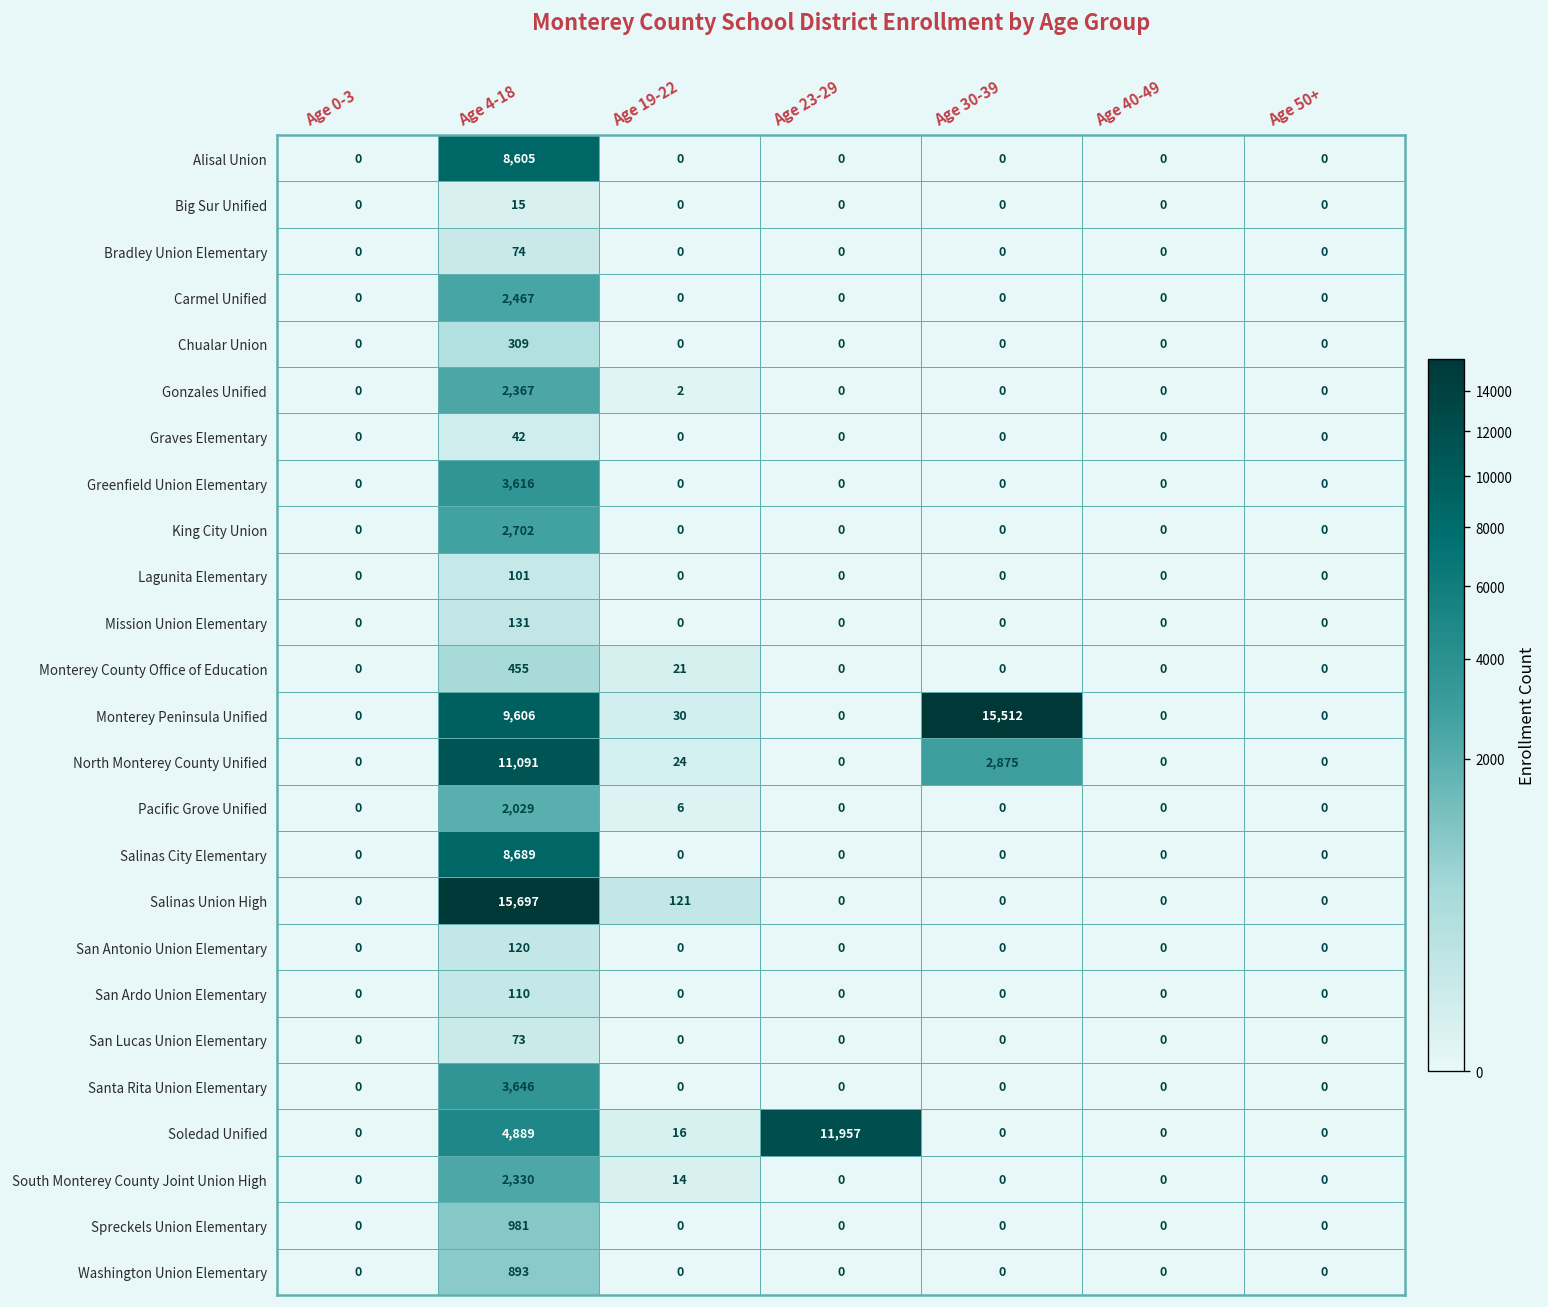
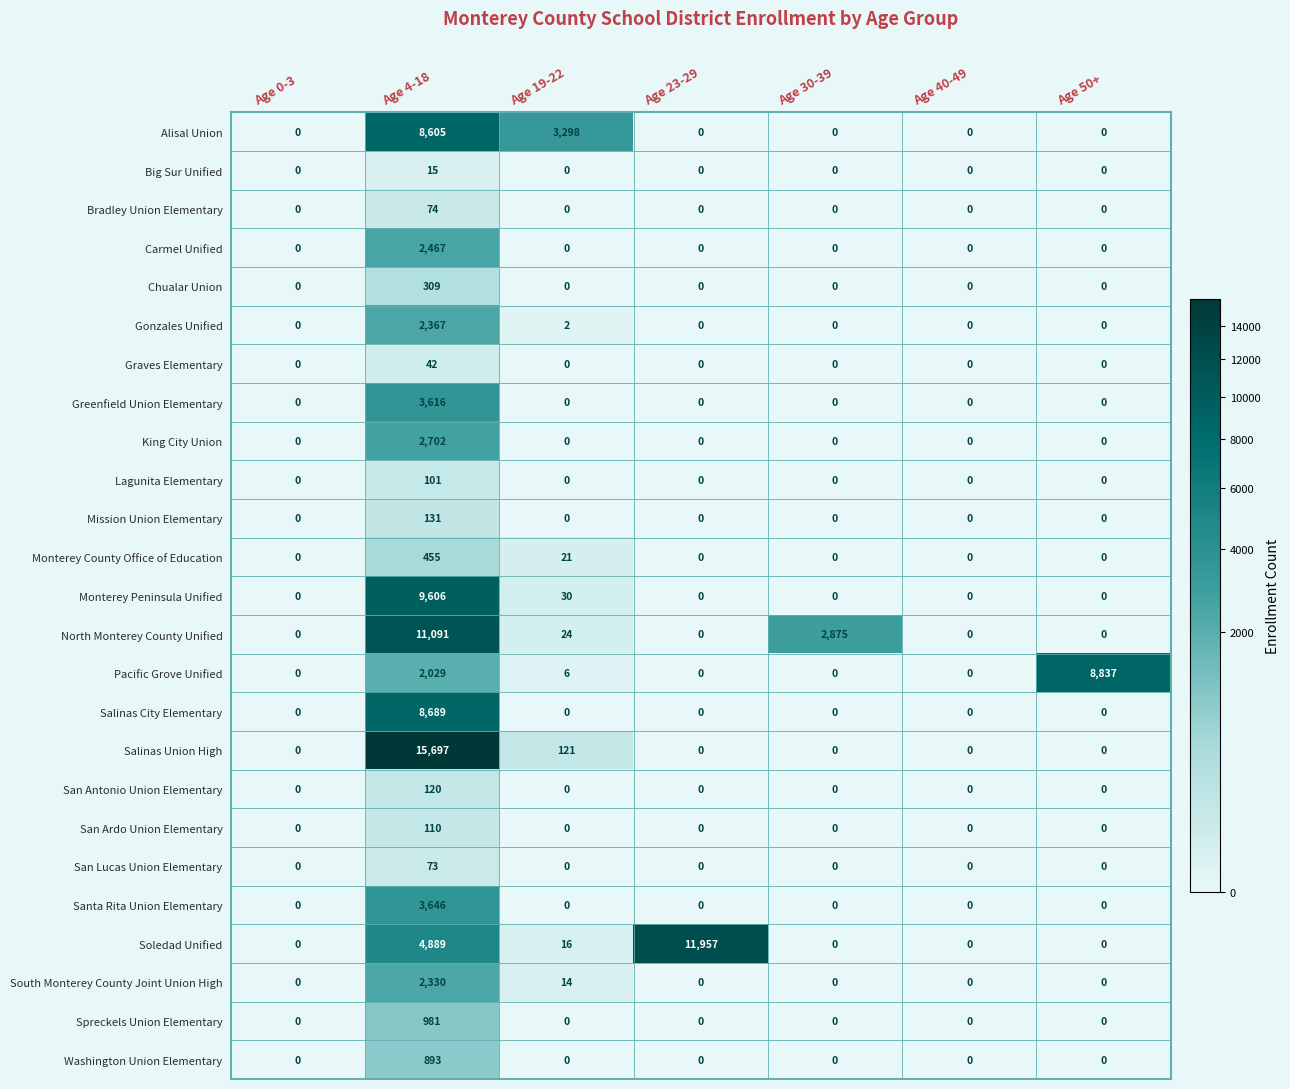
Alisal Union, Age 19-22: 0 -> 3,298
Monterey Peninsula Unified, Age 30-39: 15,512 -> 0
Pacific Grove Unified, Age 50+: 0 -> 8,837
